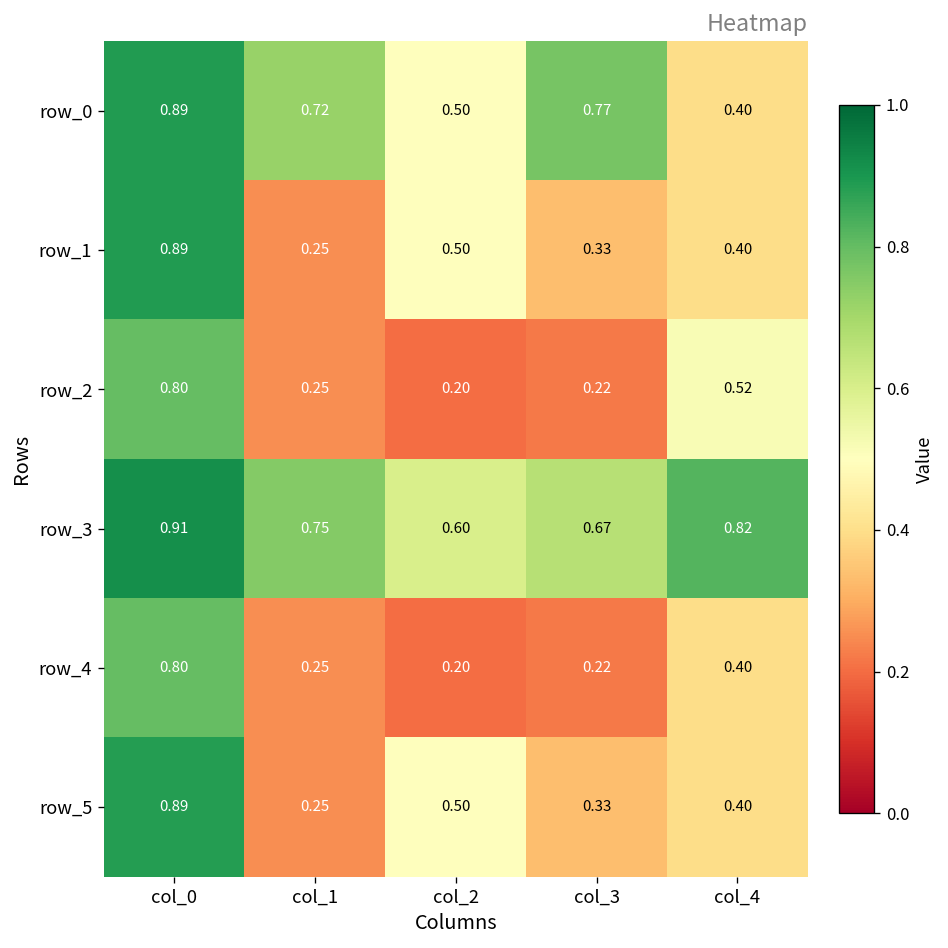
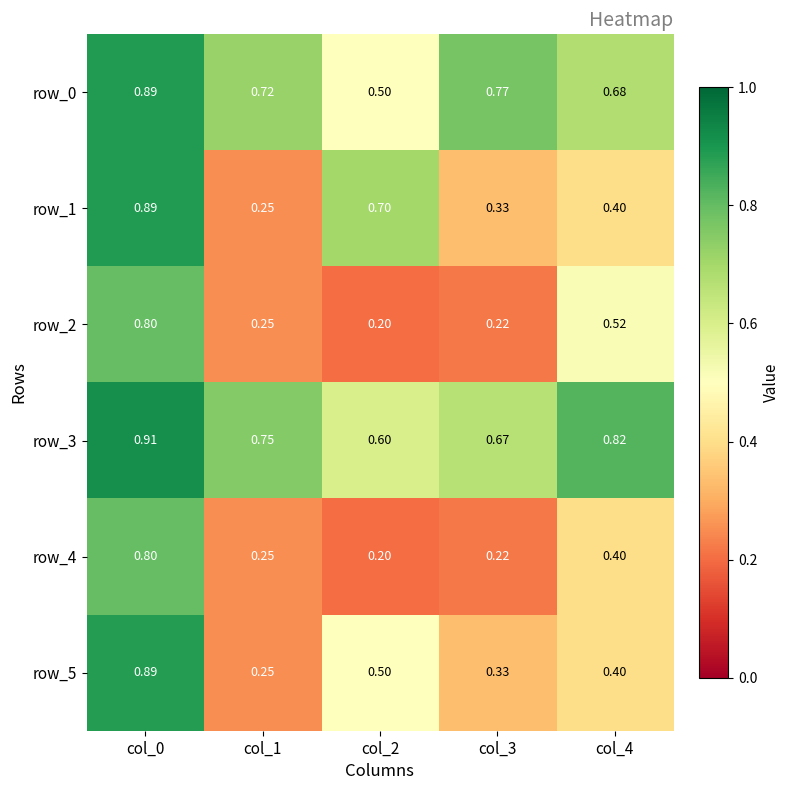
row_0, col_4: 0.40 -> 0.68
row_1, col_2: 0.50 -> 0.70
